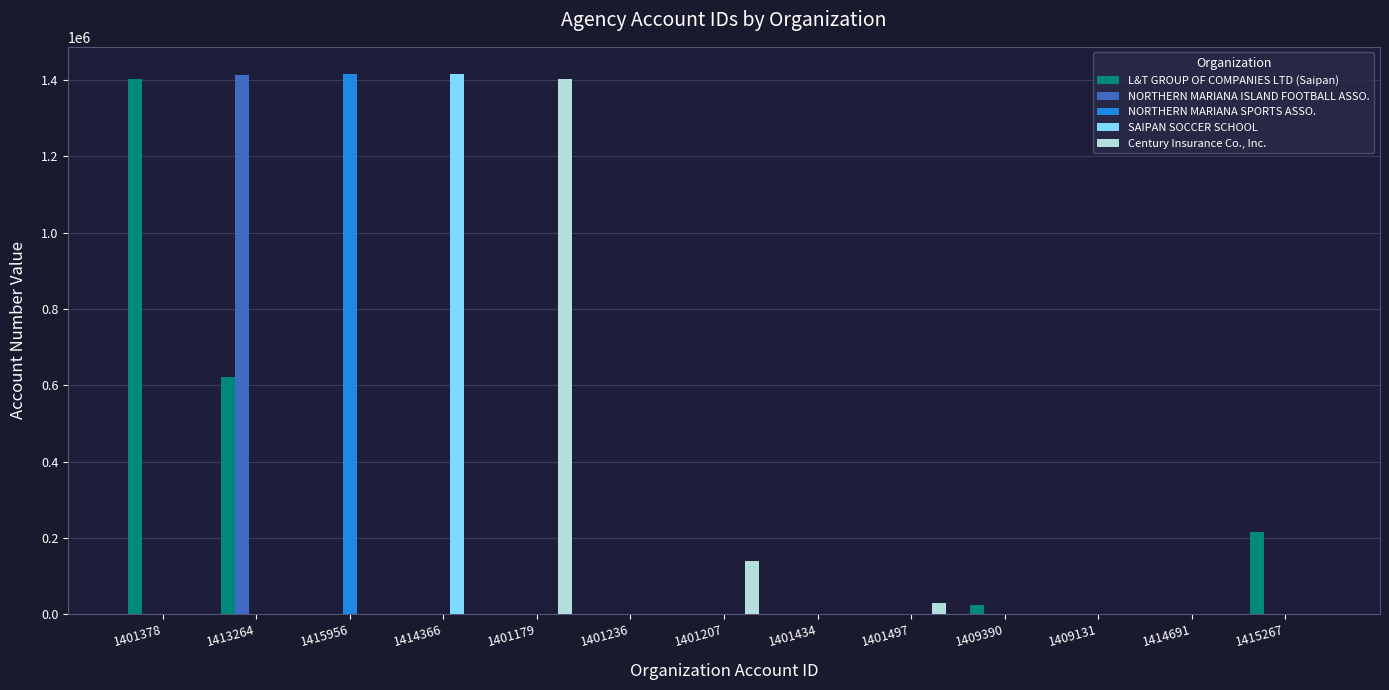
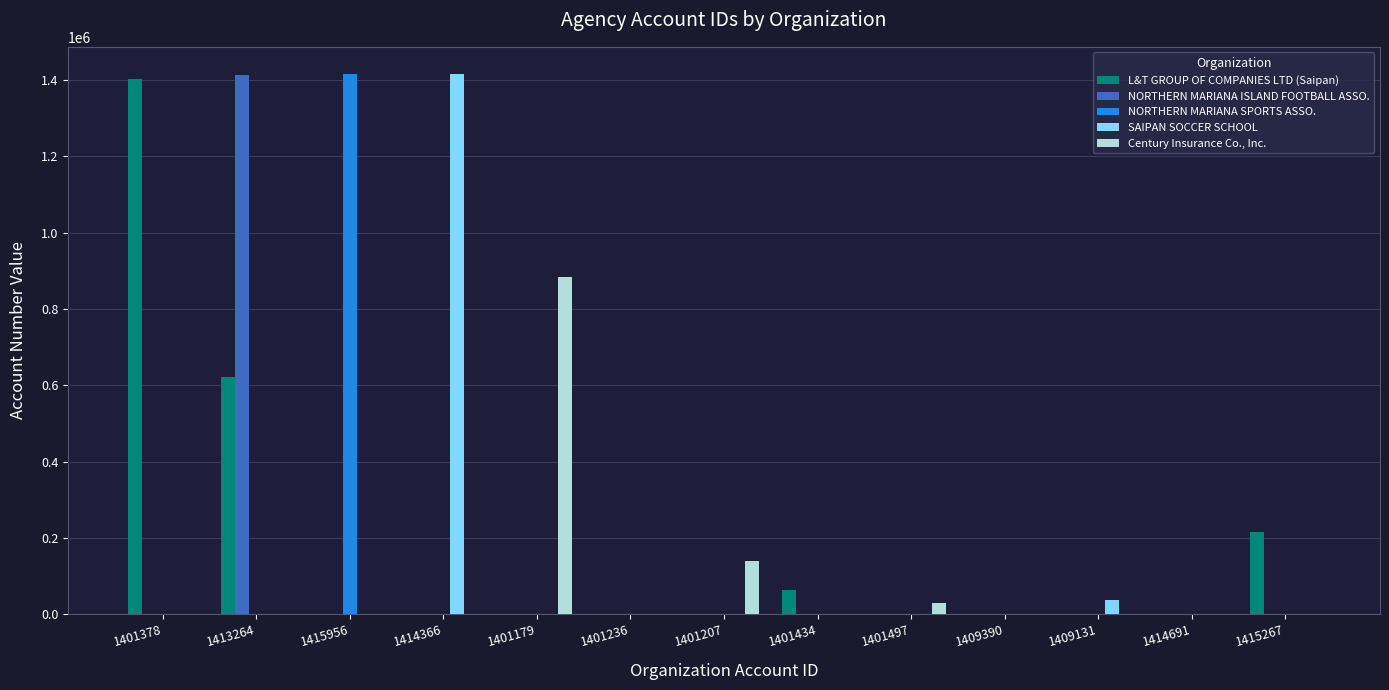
Century Insurance Co., Inc., 1401179: 1400000 -> 880000
L&T GROUP OF COMPANIES LTD (Saipan), 1401434: 0 -> 60000
L&T GROUP OF COMPANIES LTD (Saipan), 1409390: 20000 -> 0
SAIPAN SOCCER SCHOOL, 1409131: 0 -> 40000
